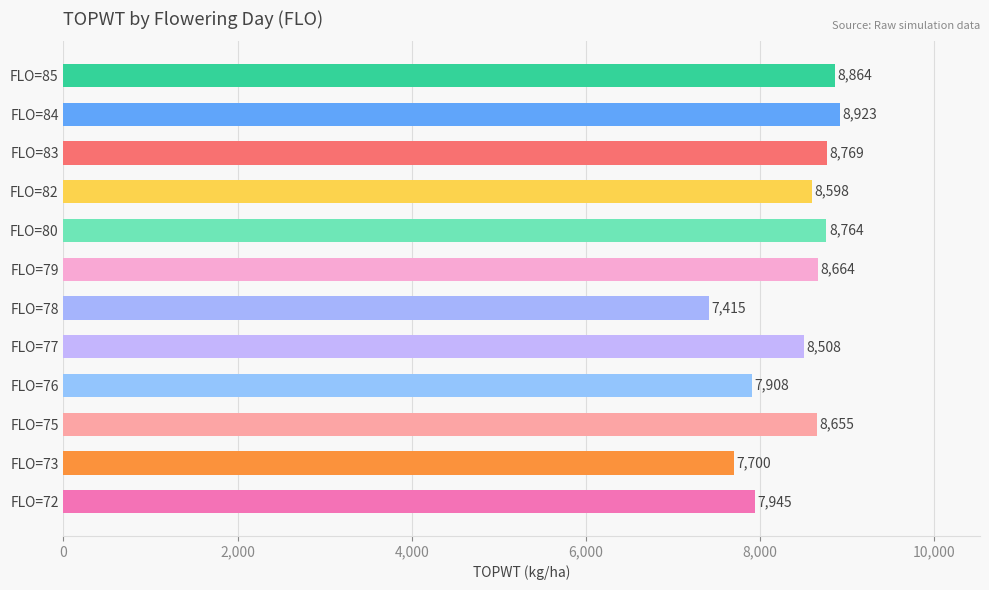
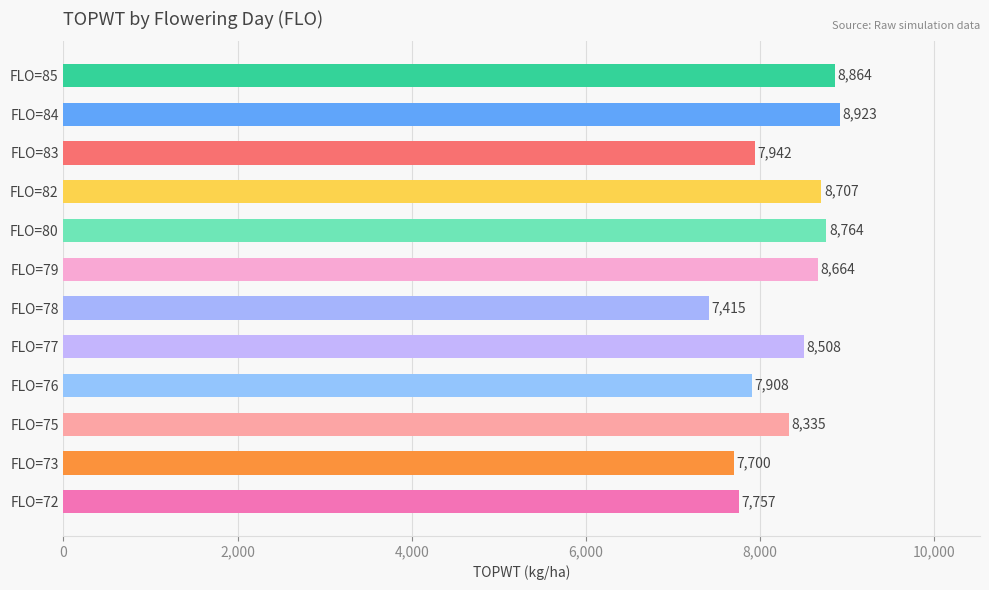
FLO=83: 8,769 -> 7,942
FLO=82: 8,598 -> 8,707
FLO=75: 8,655 -> 8,335
FLO=72: 7,945 -> 7,757
